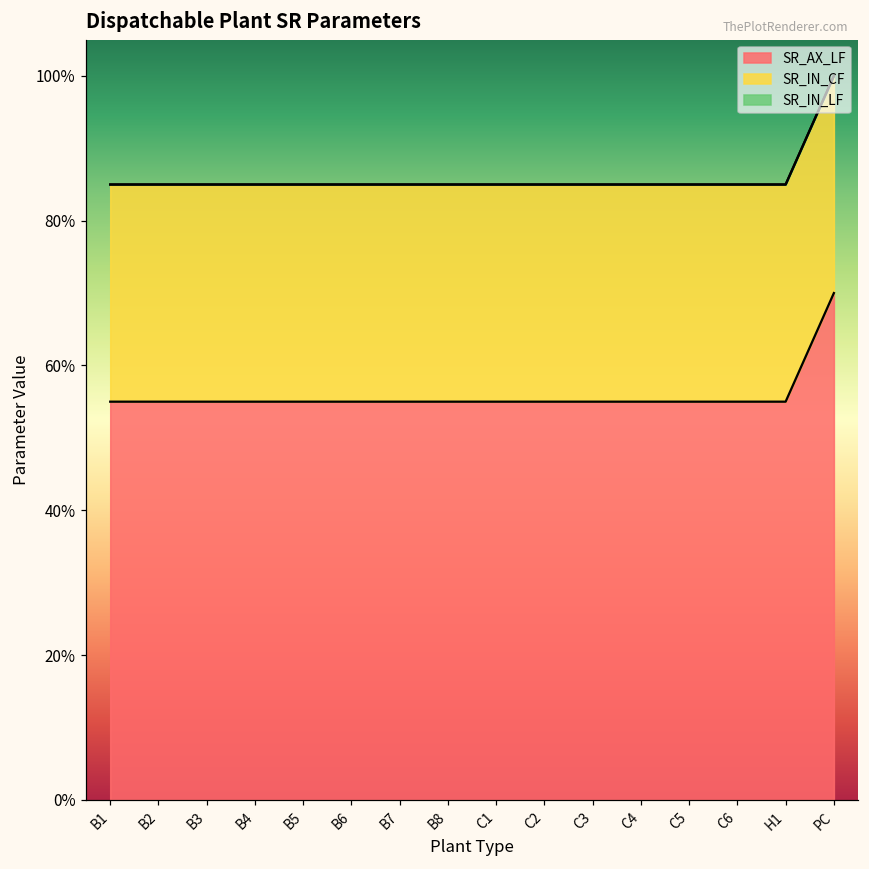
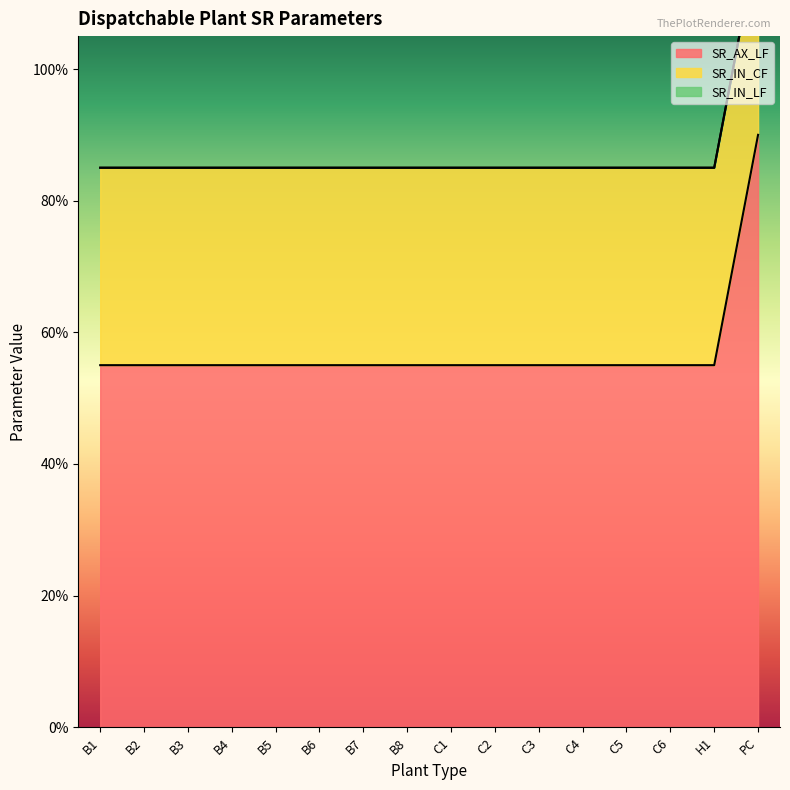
SR_AX_LF, PC: 70% -> 90%
